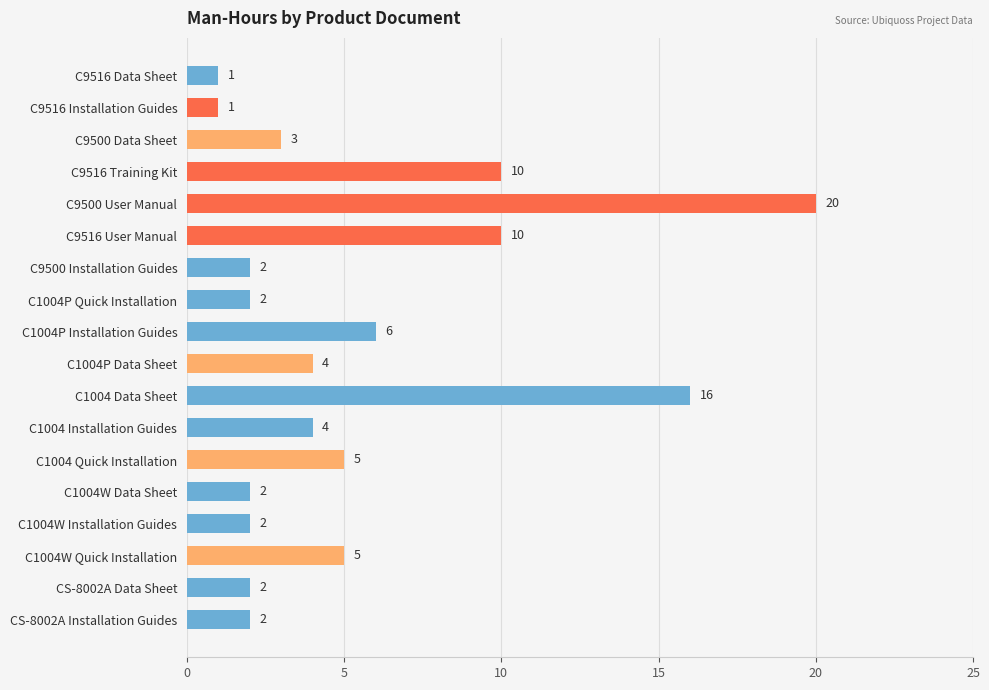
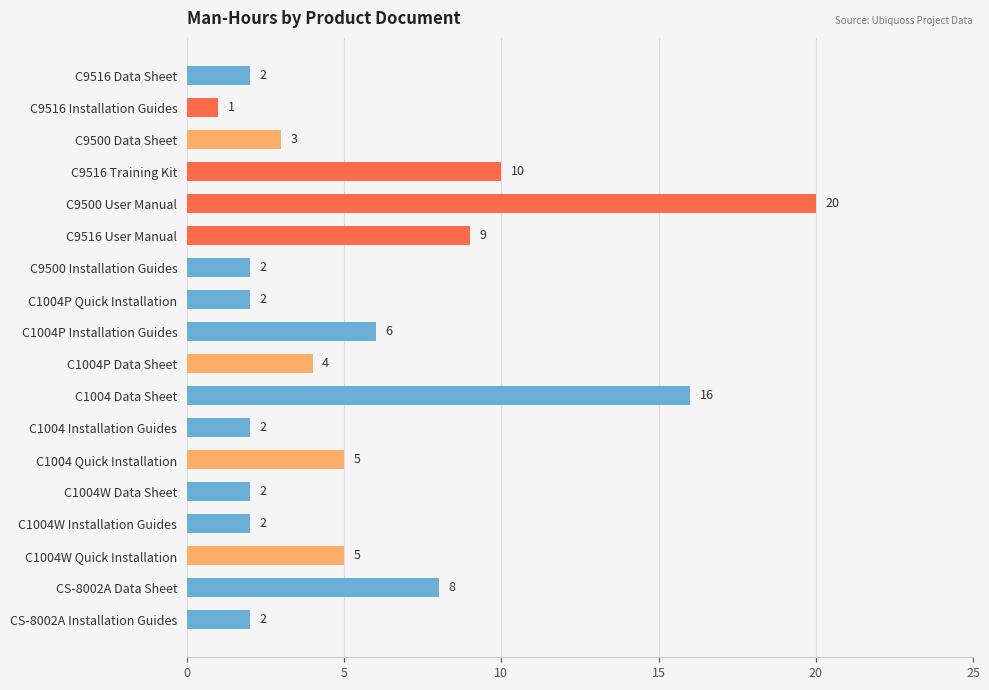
C9516 Data Sheet: 1 -> 2
C9516 User Manual: 10 -> 9
C1004 Installation Guides: 4 -> 2
CS-8002A Data Sheet: 2 -> 8
